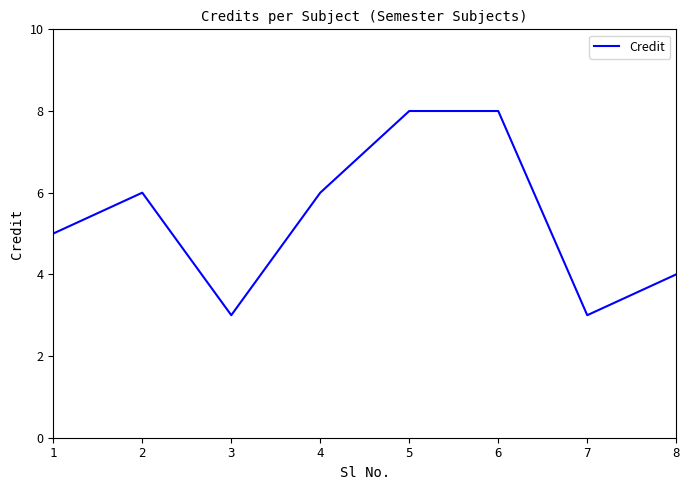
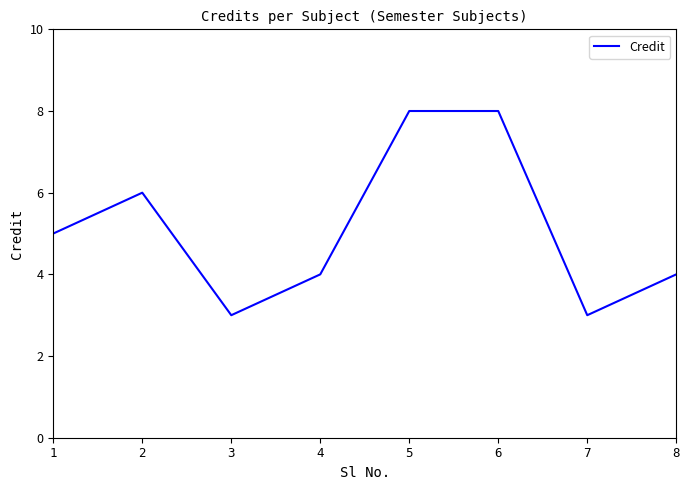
4: 6 -> 4
